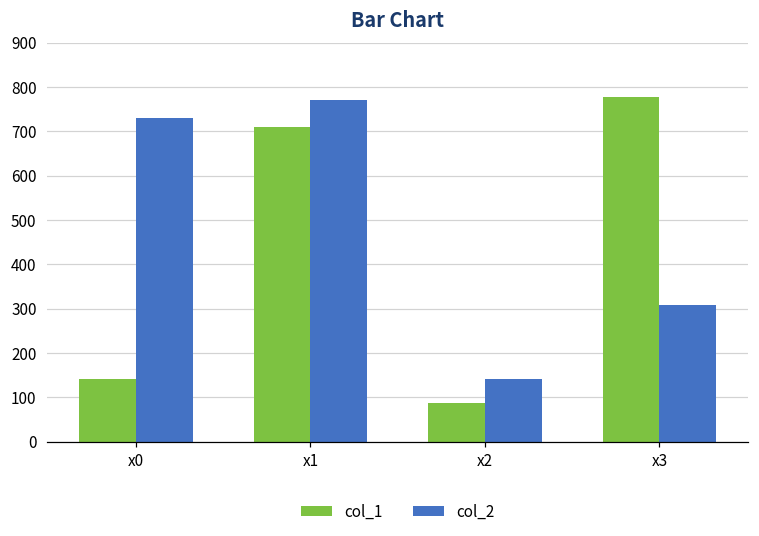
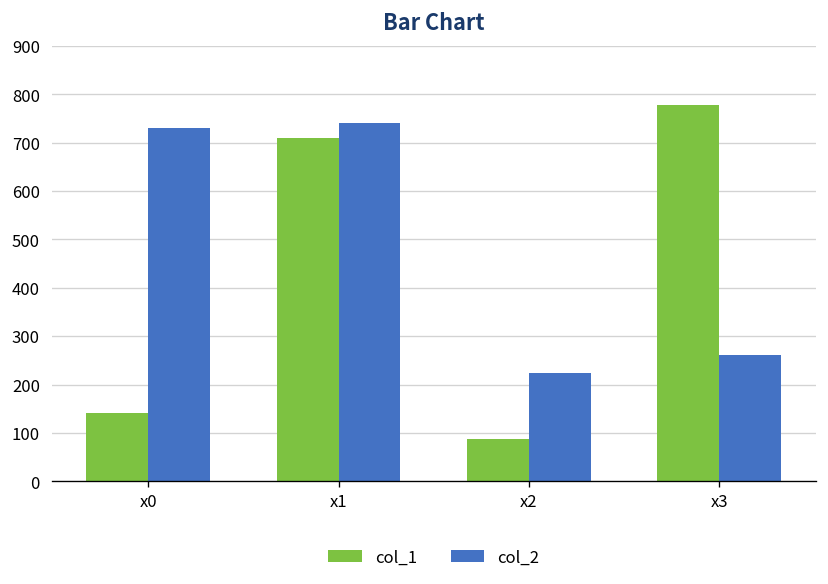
col_2, x1: 770 -> 740
col_2, x2: 140 -> 220
col_2, x3: 310 -> 260
